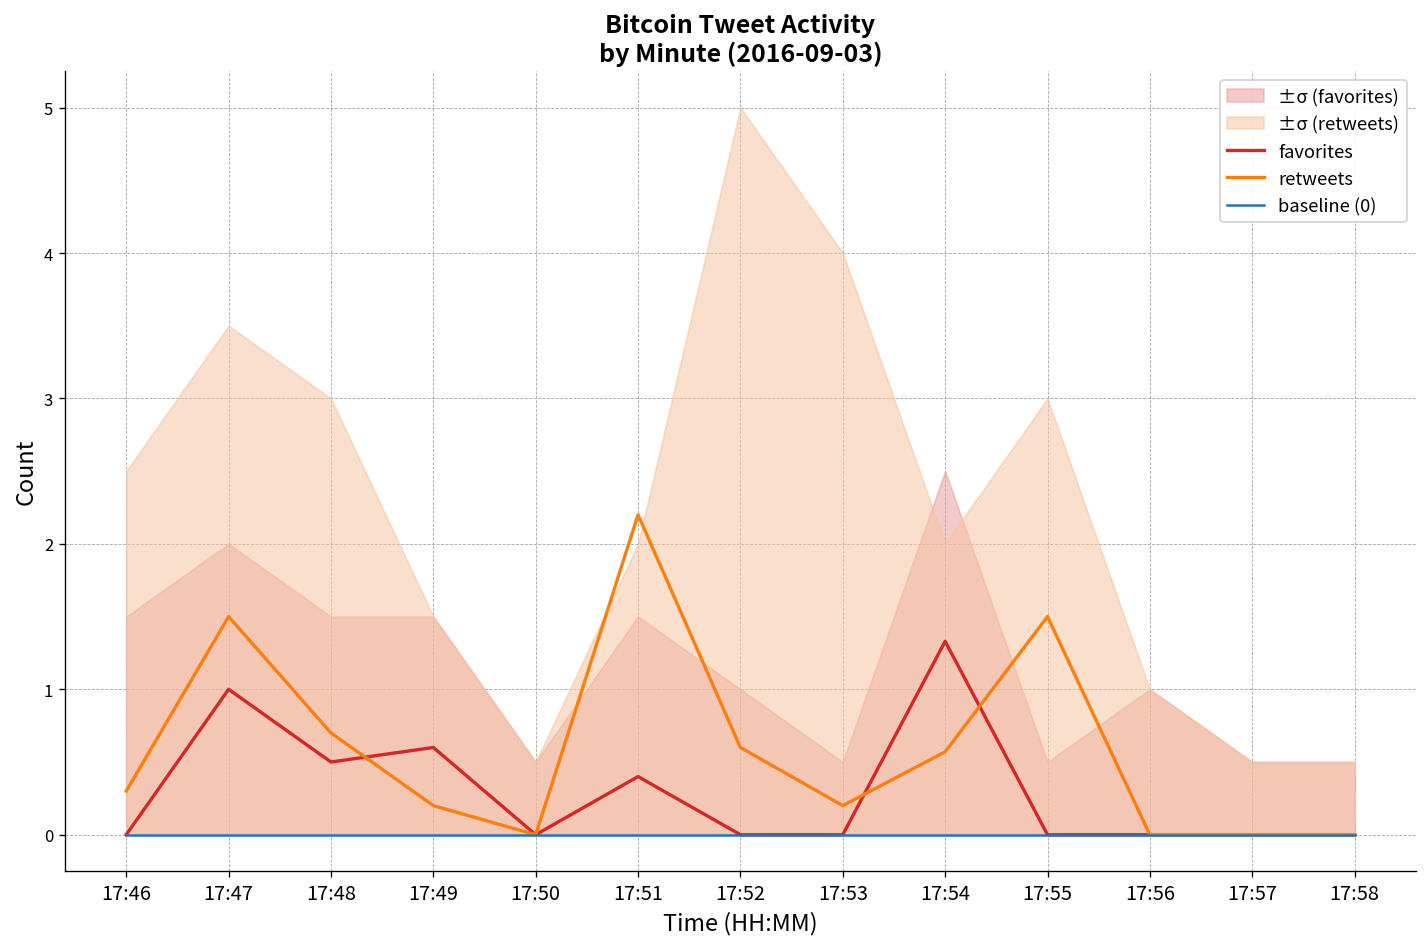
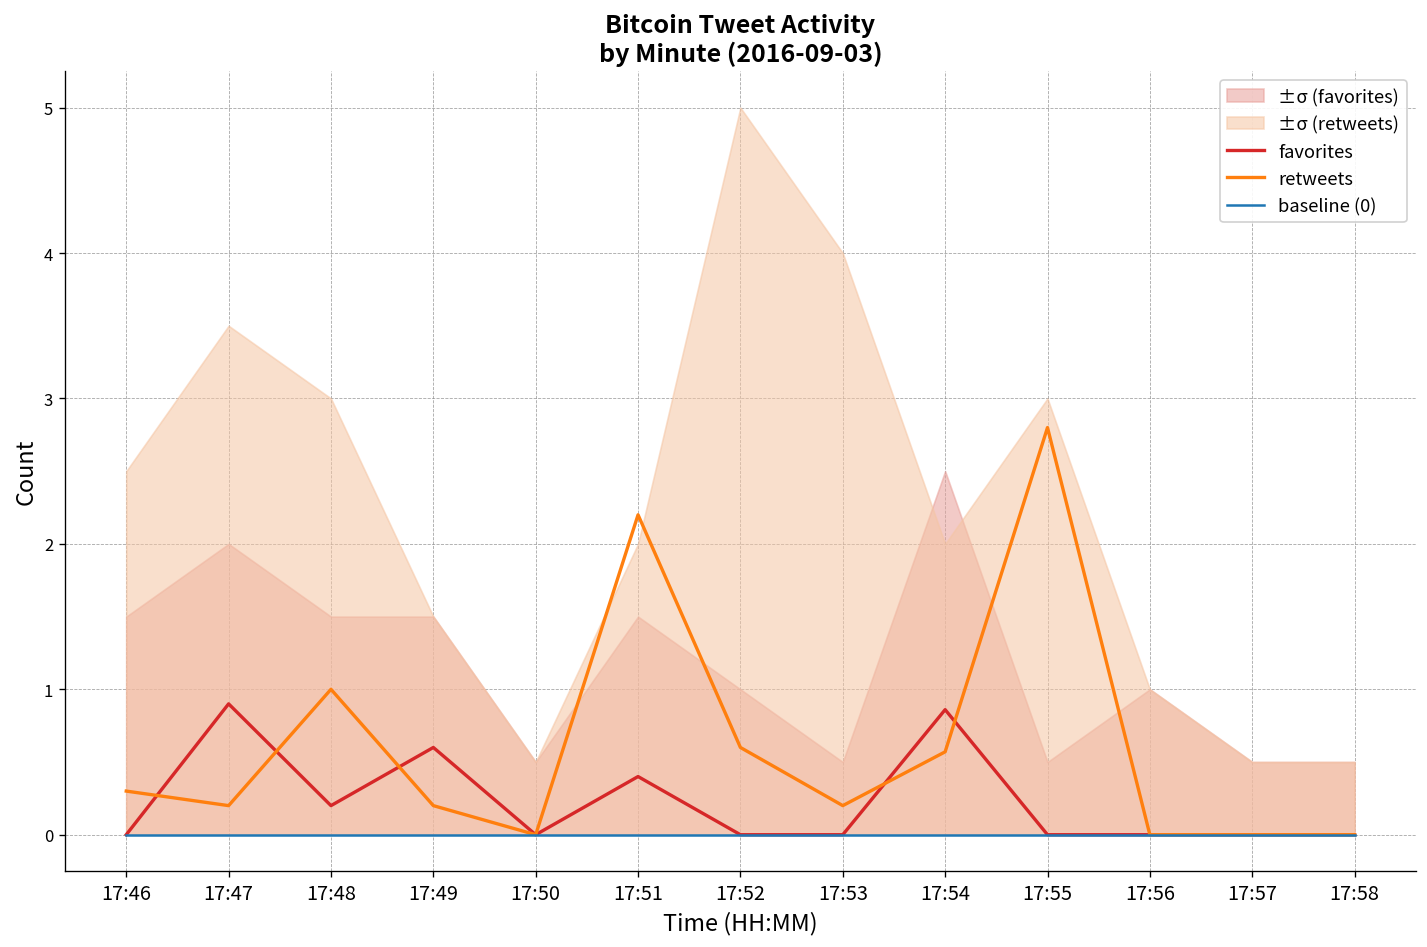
favorites, 17:47: 1.0 -> 0.9
retweets, 17:47: 1.5 -> 0.2
favorites, 17:48: 0.5 -> 0.2
retweets, 17:48: 0.7 -> 1.0
favorites, 17:54: 1.33 -> 0.86
retweets, 17:55: 1.5 -> 2.8
